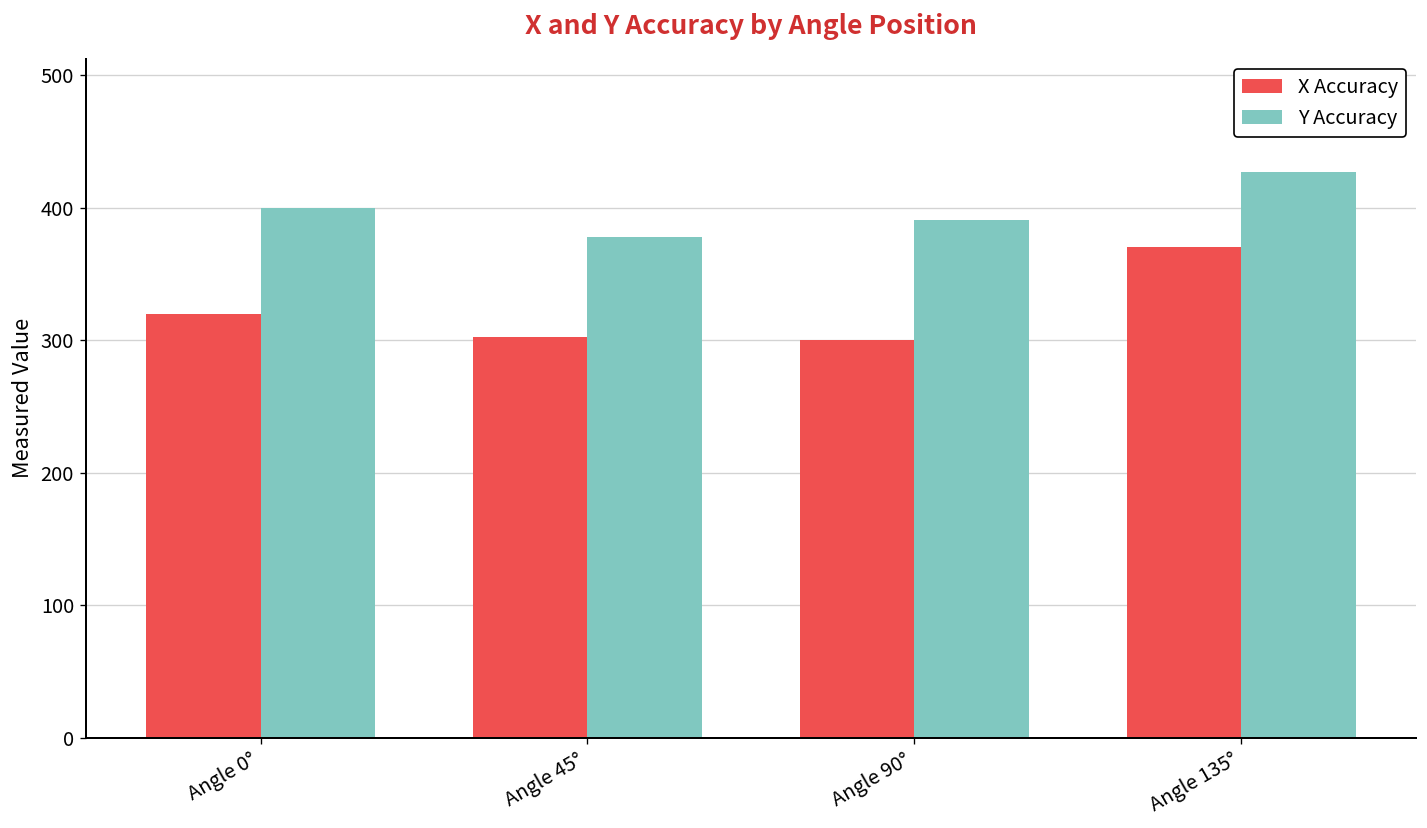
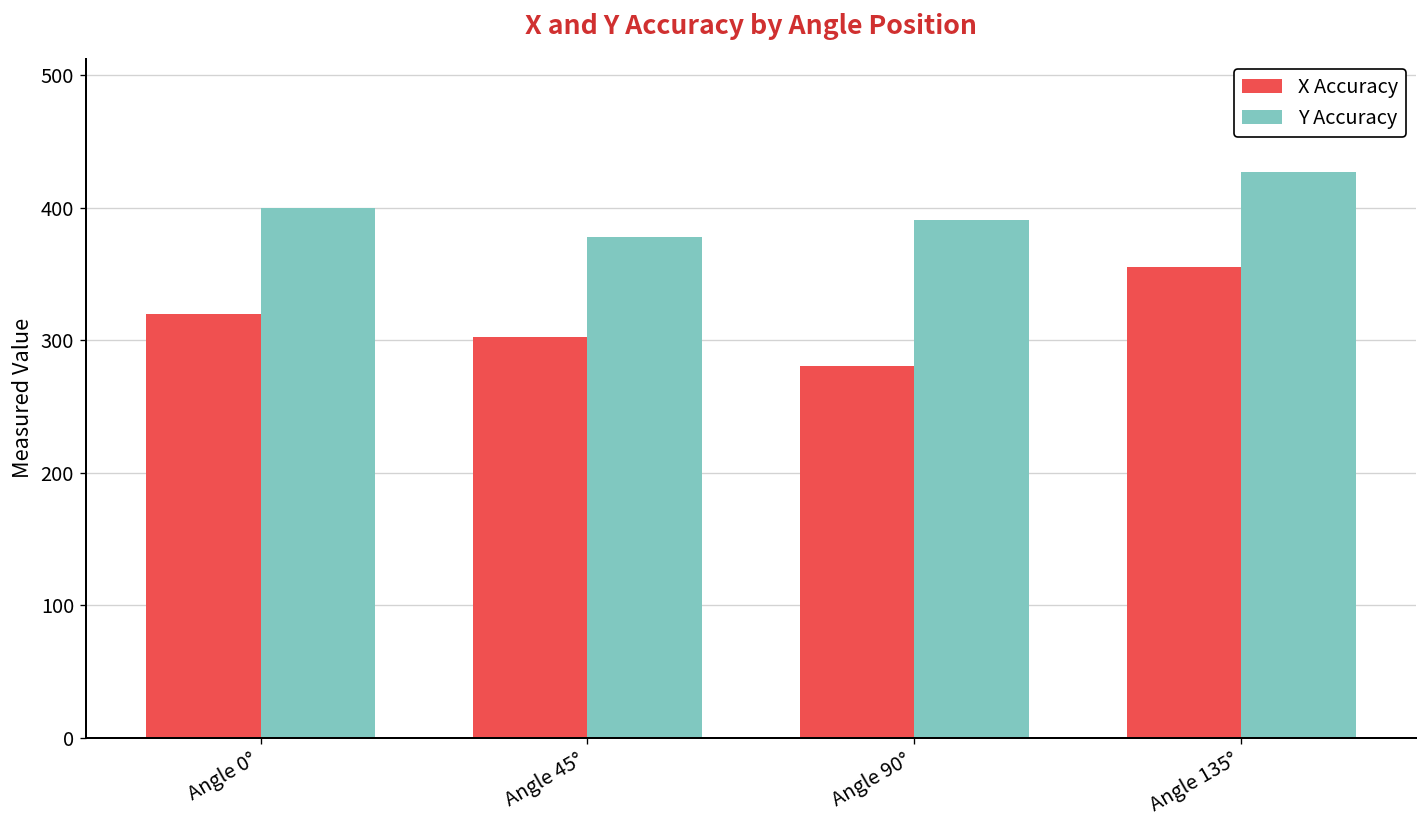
X Accuracy, Angle 90°: 300 -> 280
X Accuracy, Angle 135°: 370 -> 355
